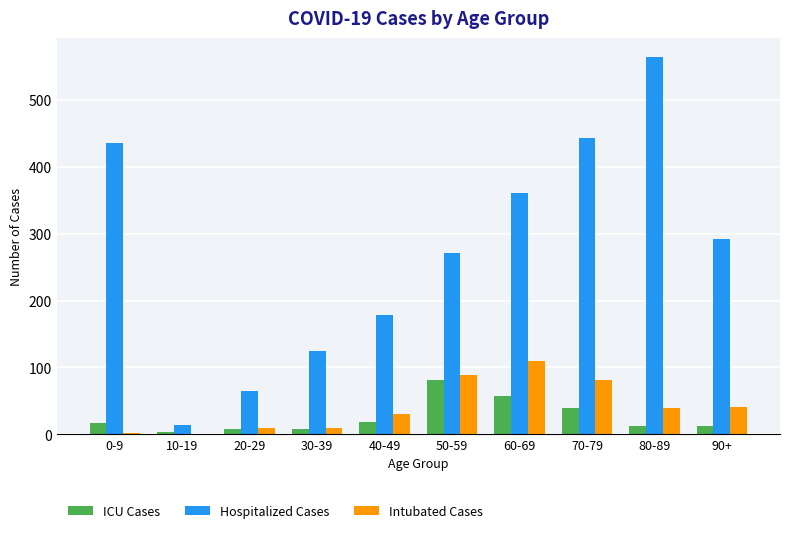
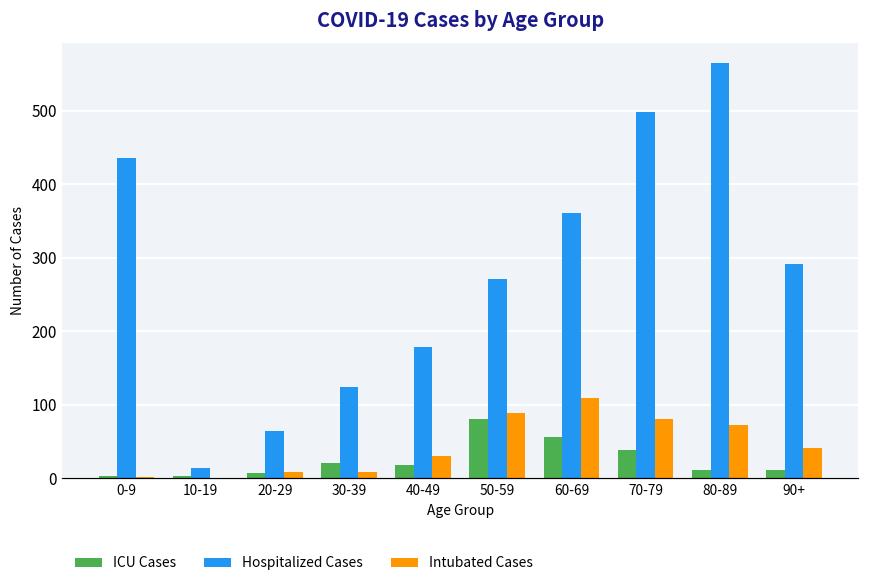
ICU Cases, 0-9: 20 -> 0
ICU Cases, 30-39: 10 -> 20
Hospitalized Cases, 70-79: 440 -> 500
Intubated Cases, 80-89: 40 -> 70
